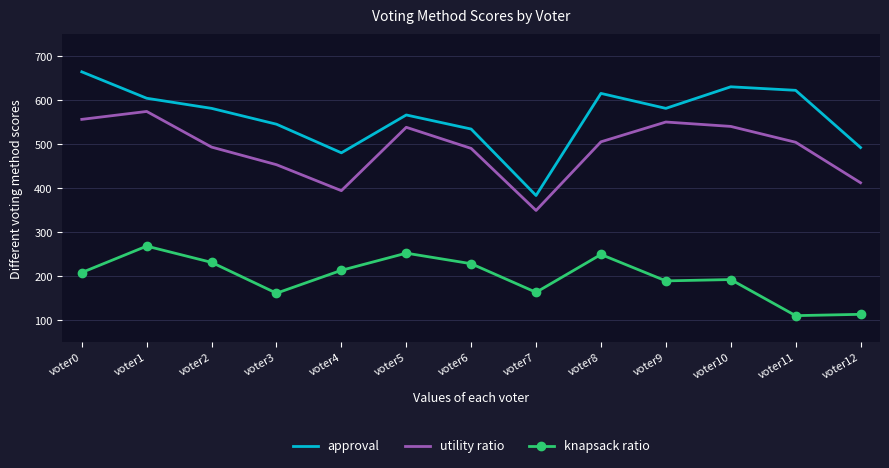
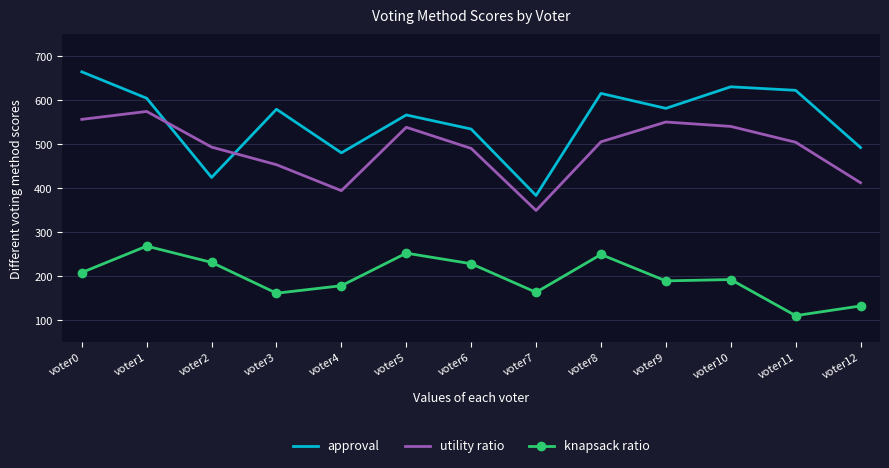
approval, voter2: 580 -> 430
approval, voter3: 550 -> 580
knapsack ratio, voter4: 210 -> 180
knapsack ratio, voter12: 110 -> 130
